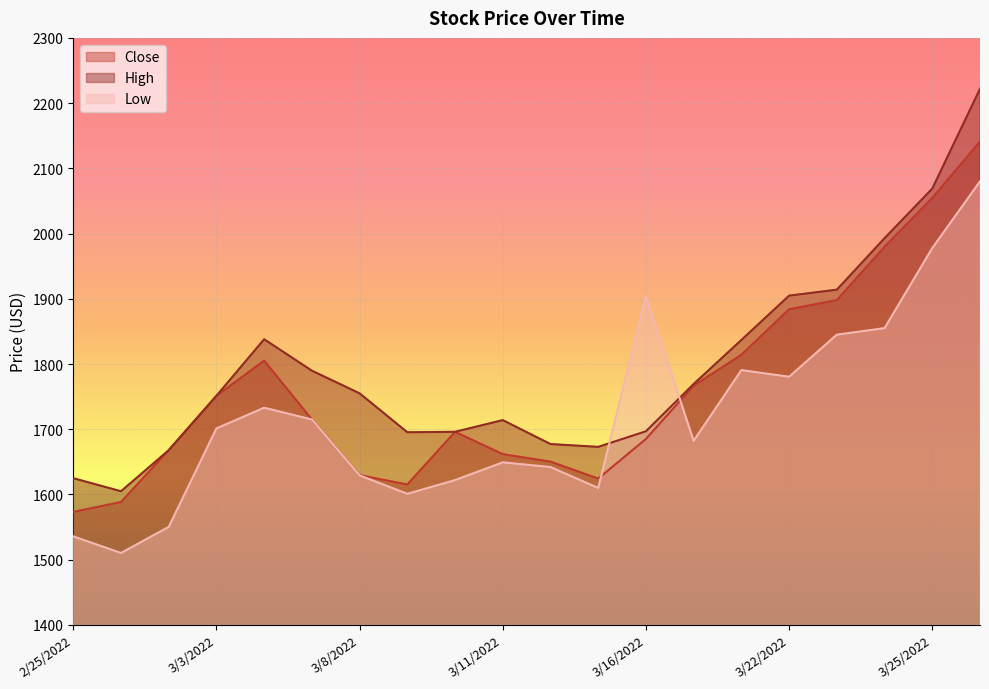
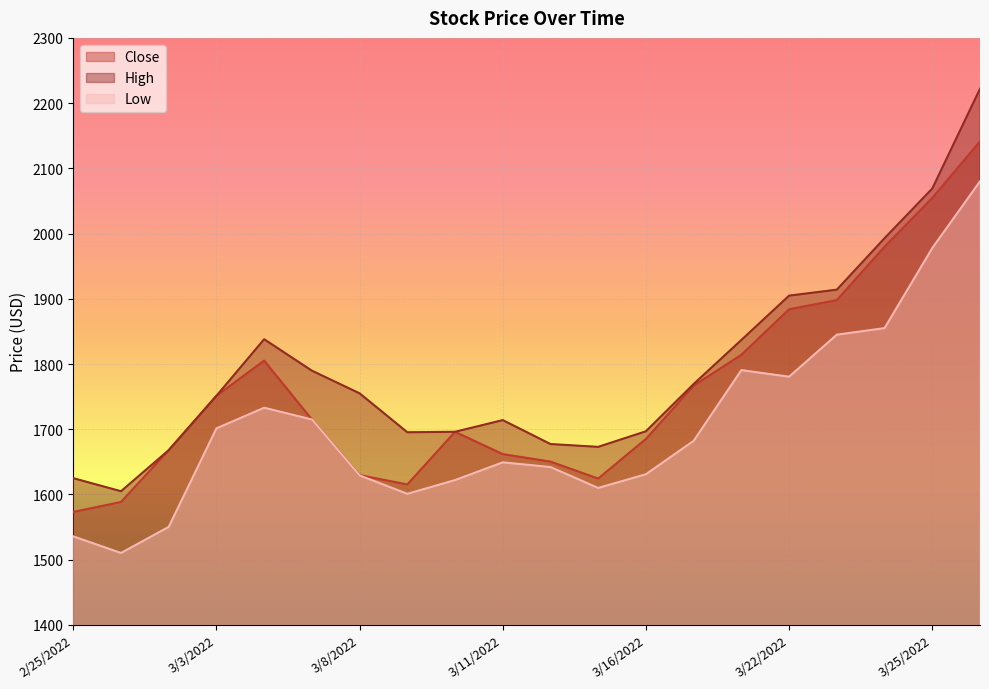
Low, 3/16/2022: 1900 -> 1630
